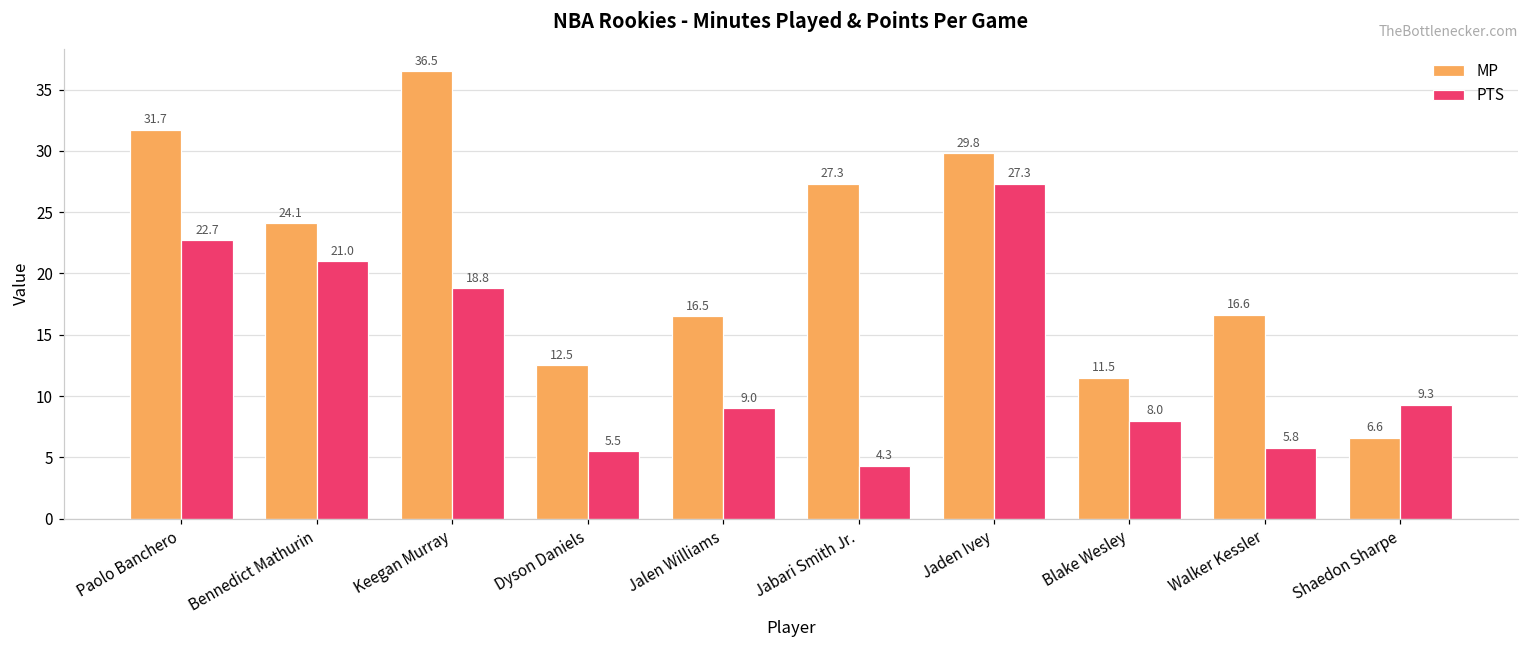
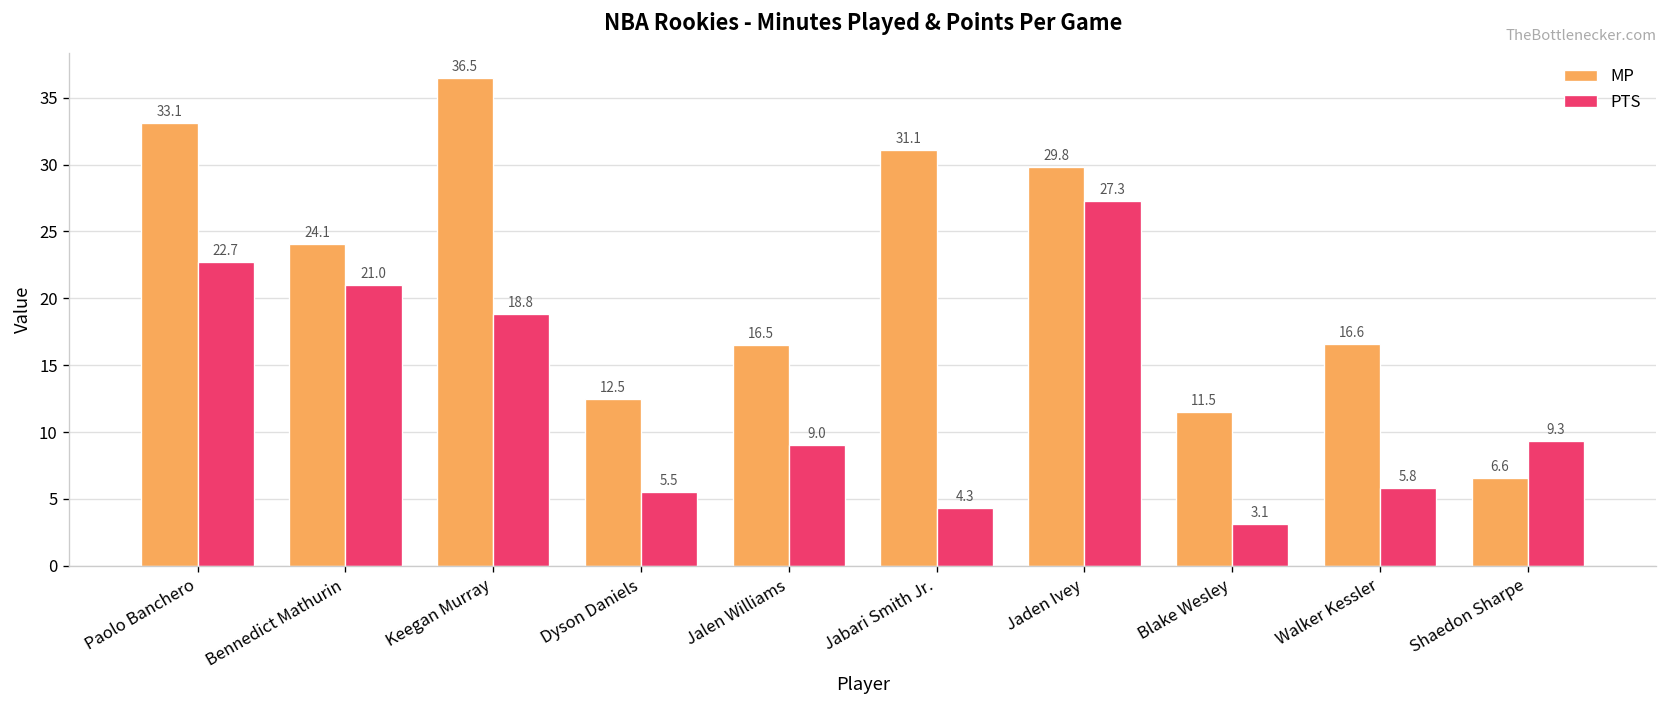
MP, Paolo Banchero: 31.7 -> 33.1
MP, Jabari Smith Jr.: 27.3 -> 31.1
PTS, Blake Wesley: 8.0 -> 3.1
